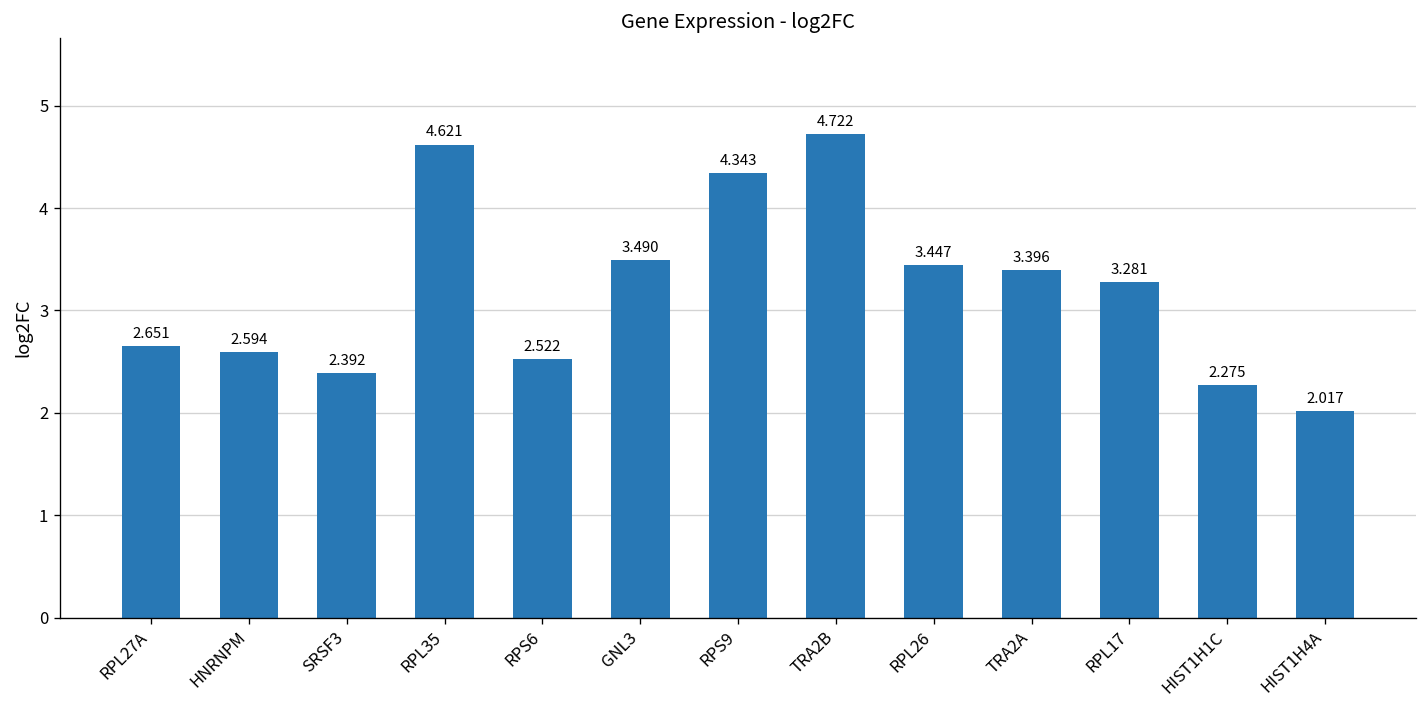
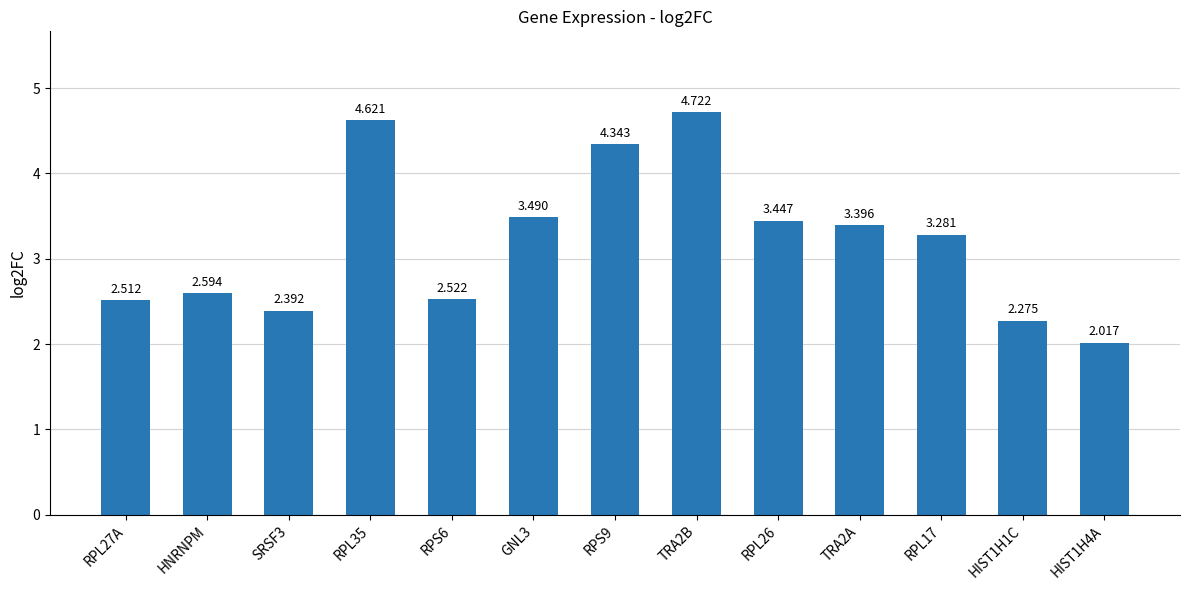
RPL27A: 2.651 -> 2.512
